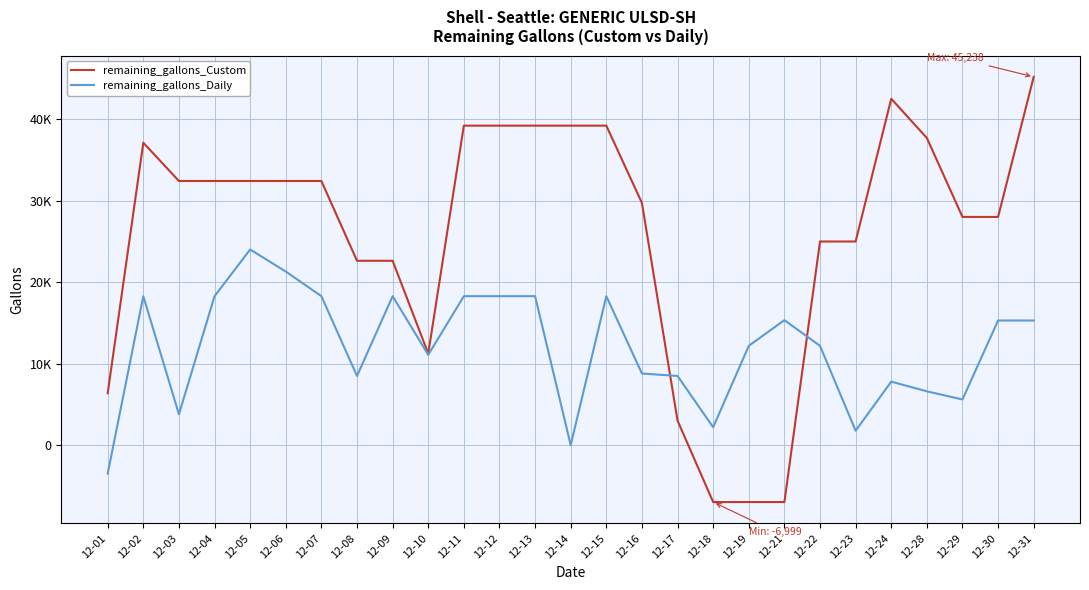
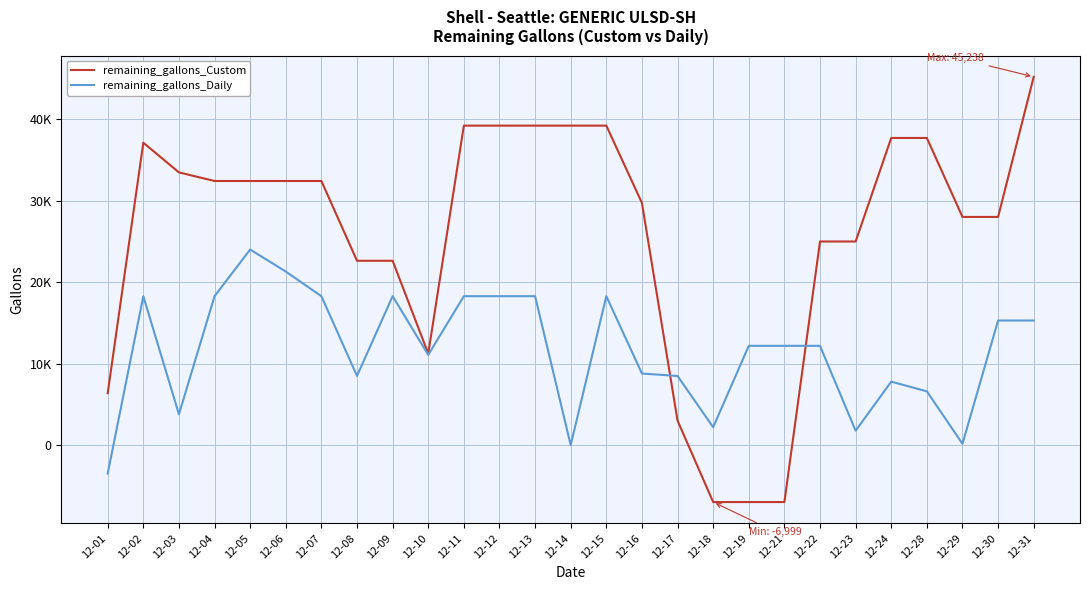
remaining_gallons_Custom, 12-03: 32000 -> 33000
remaining_gallons_Daily, 12-21: 15000 -> 12000
remaining_gallons_Custom, 12-24: 43000 -> 38000
remaining_gallons_Daily, 12-29: 6000 -> 0
